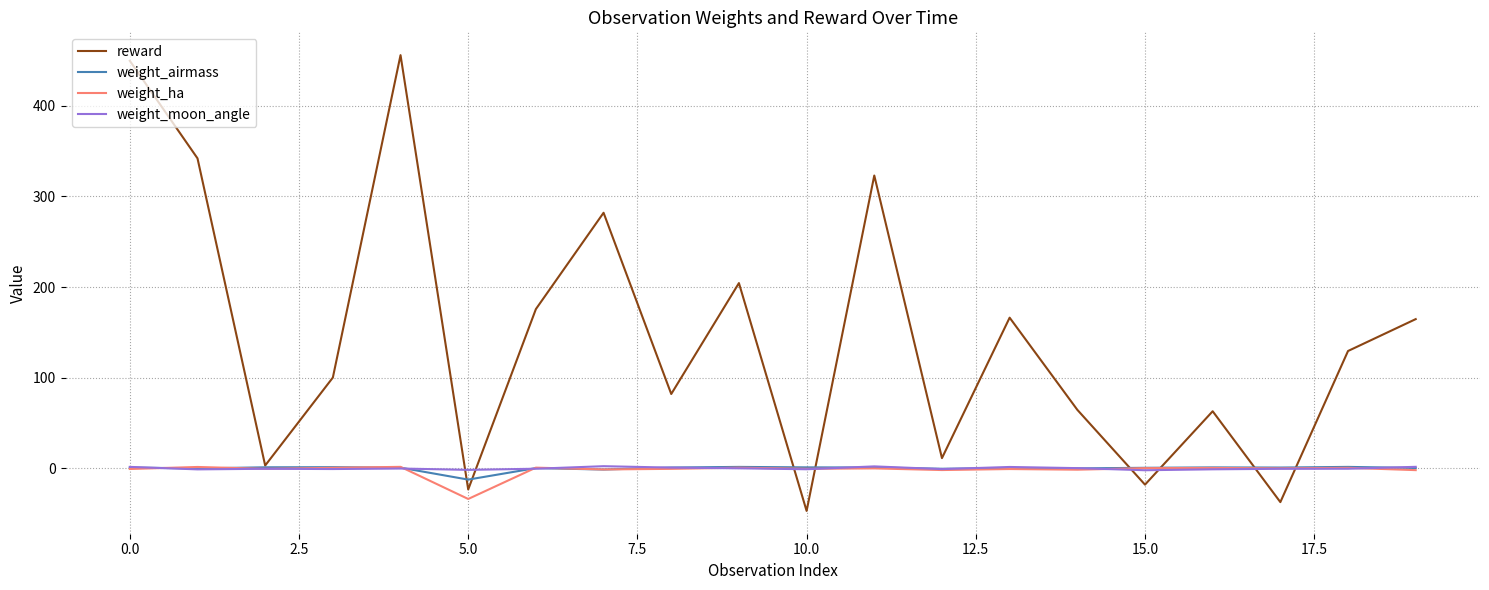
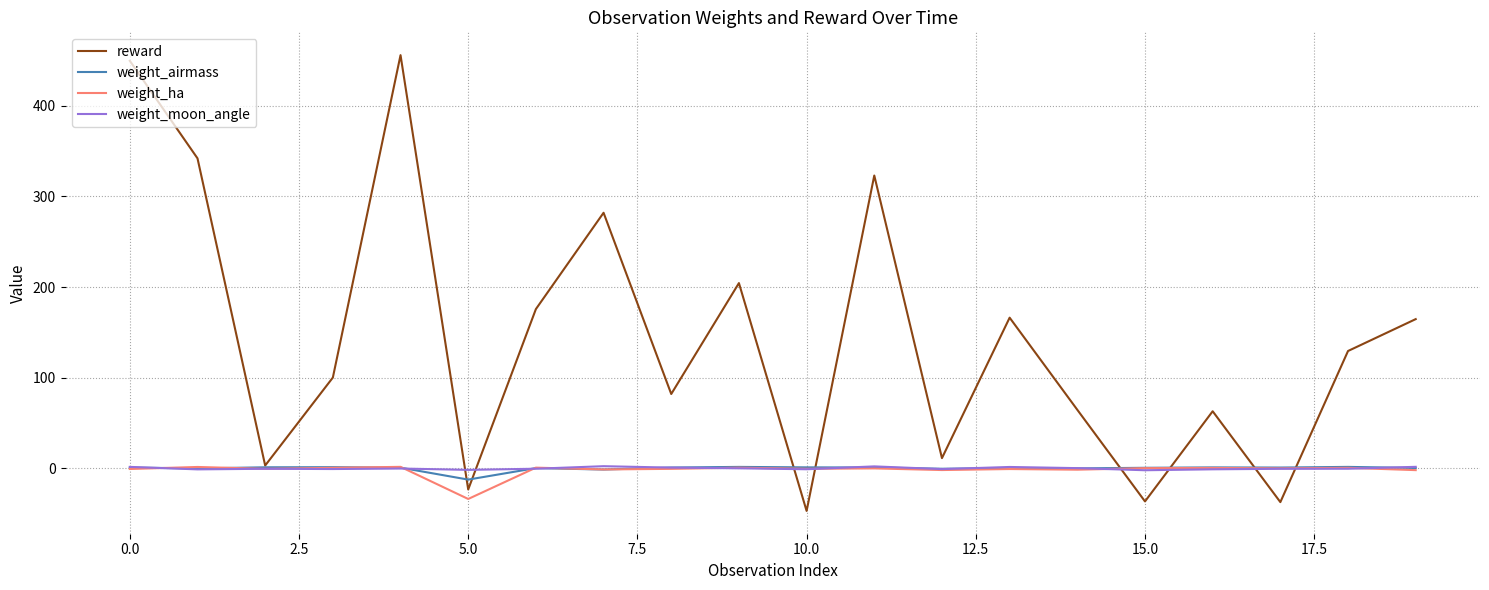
reward, 15.0: -20 -> -40
